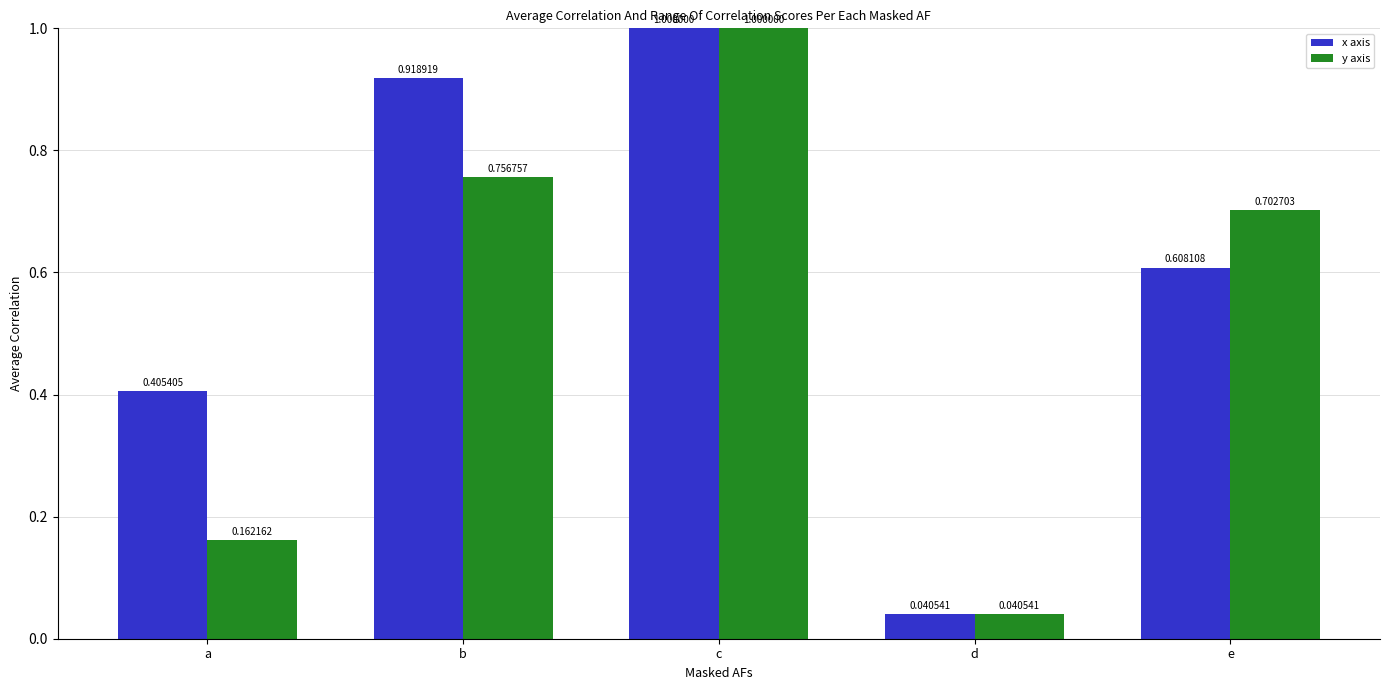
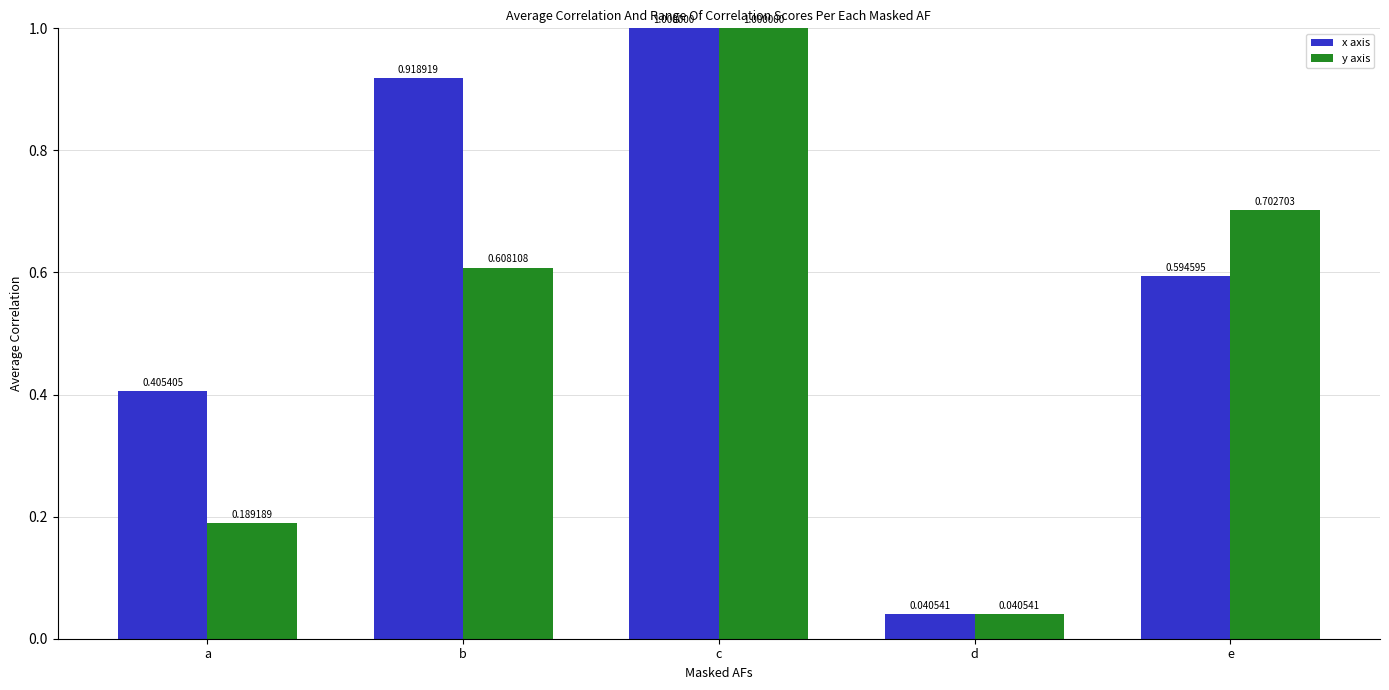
y axis, a: 0.162162 -> 0.189189
y axis, b: 0.756757 -> 0.608108
x axis, e: 0.608108 -> 0.594595
